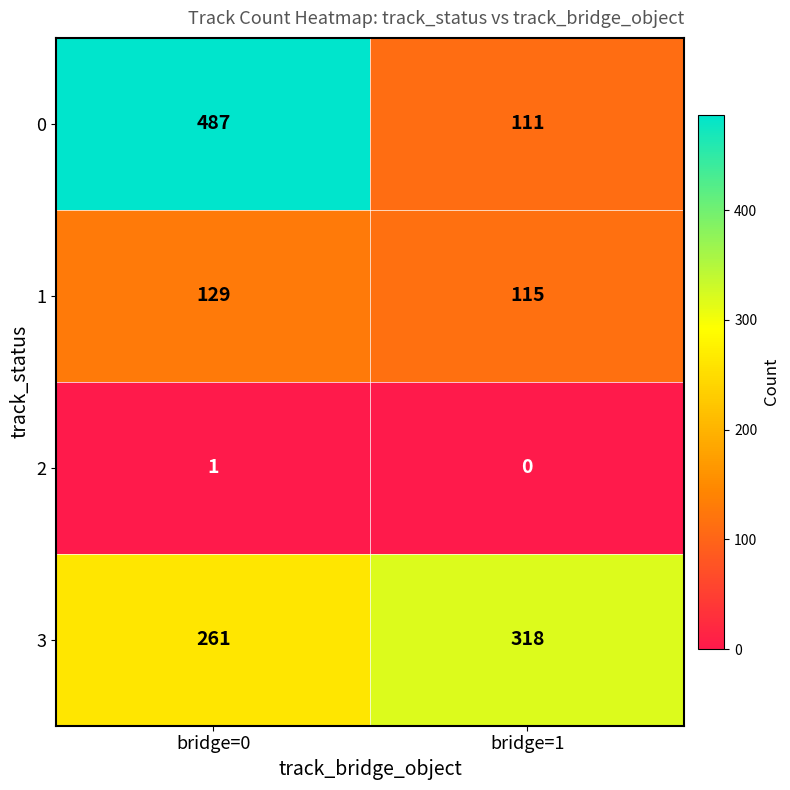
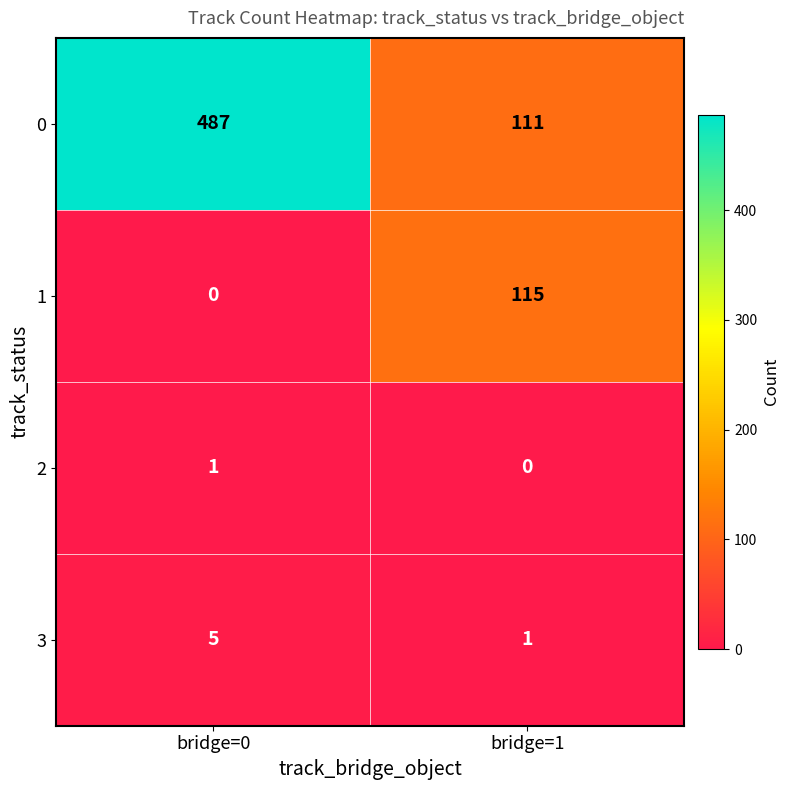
1, bridge=0: 129 -> 0
3, bridge=0: 261 -> 5
3, bridge=1: 318 -> 1
